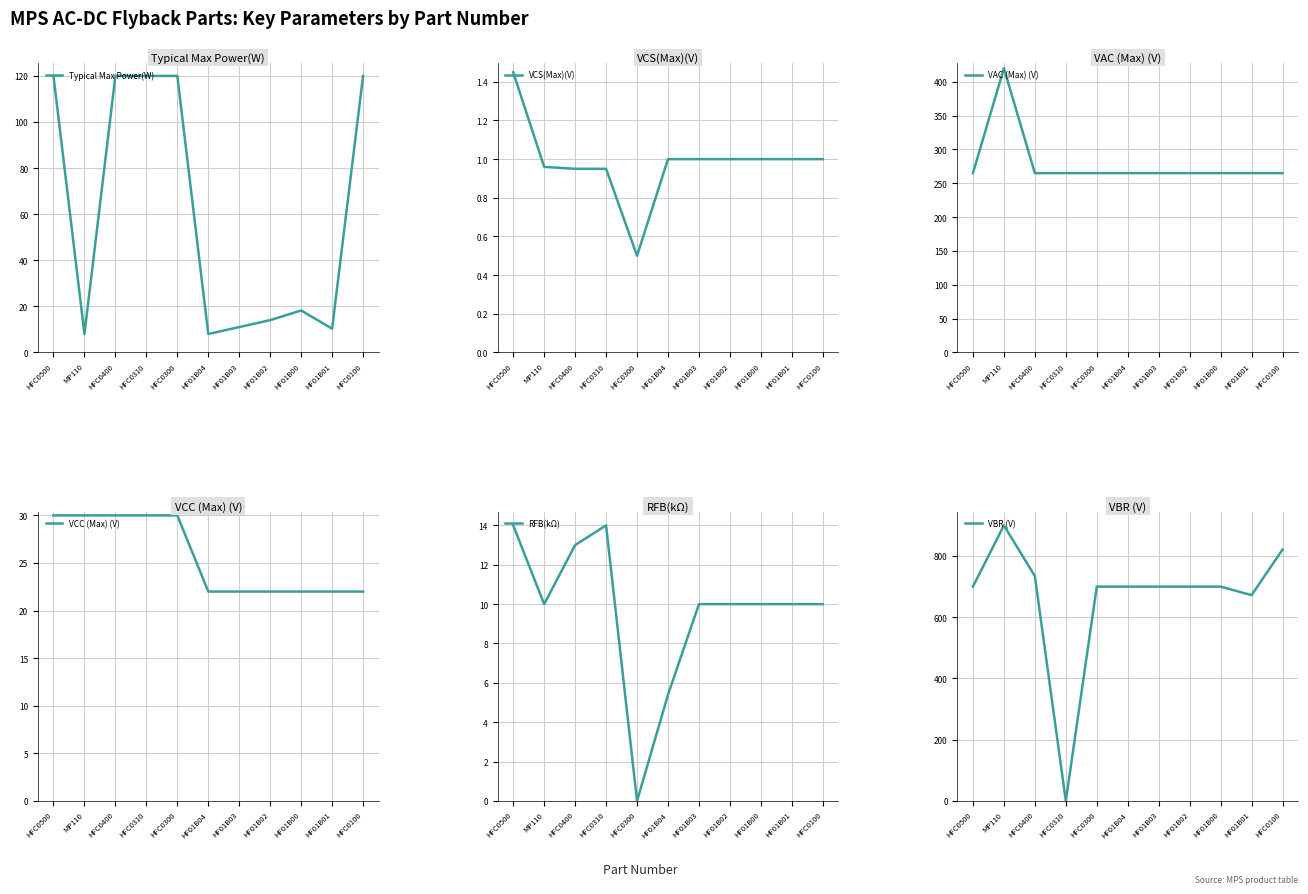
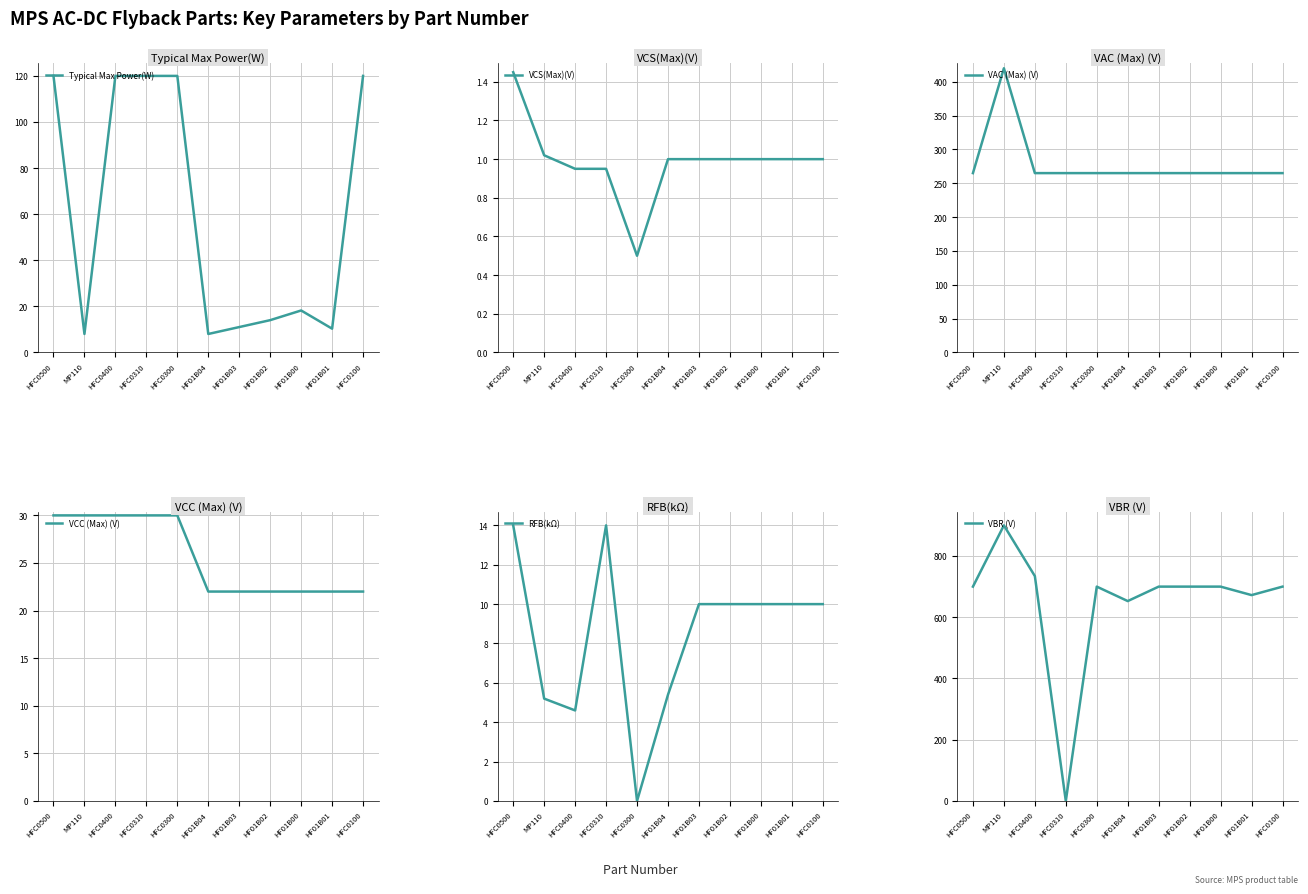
VCS(Max)(V), MP110: 0.96 -> 1.02
RFB(kΩ), MP110: 10.0 -> 5.2
RFB(kΩ), HFC0400: 13.0 -> 4.6
VBR (V), HF01B04: 700 -> 650
VBR (V), HFC0100: 820 -> 700
